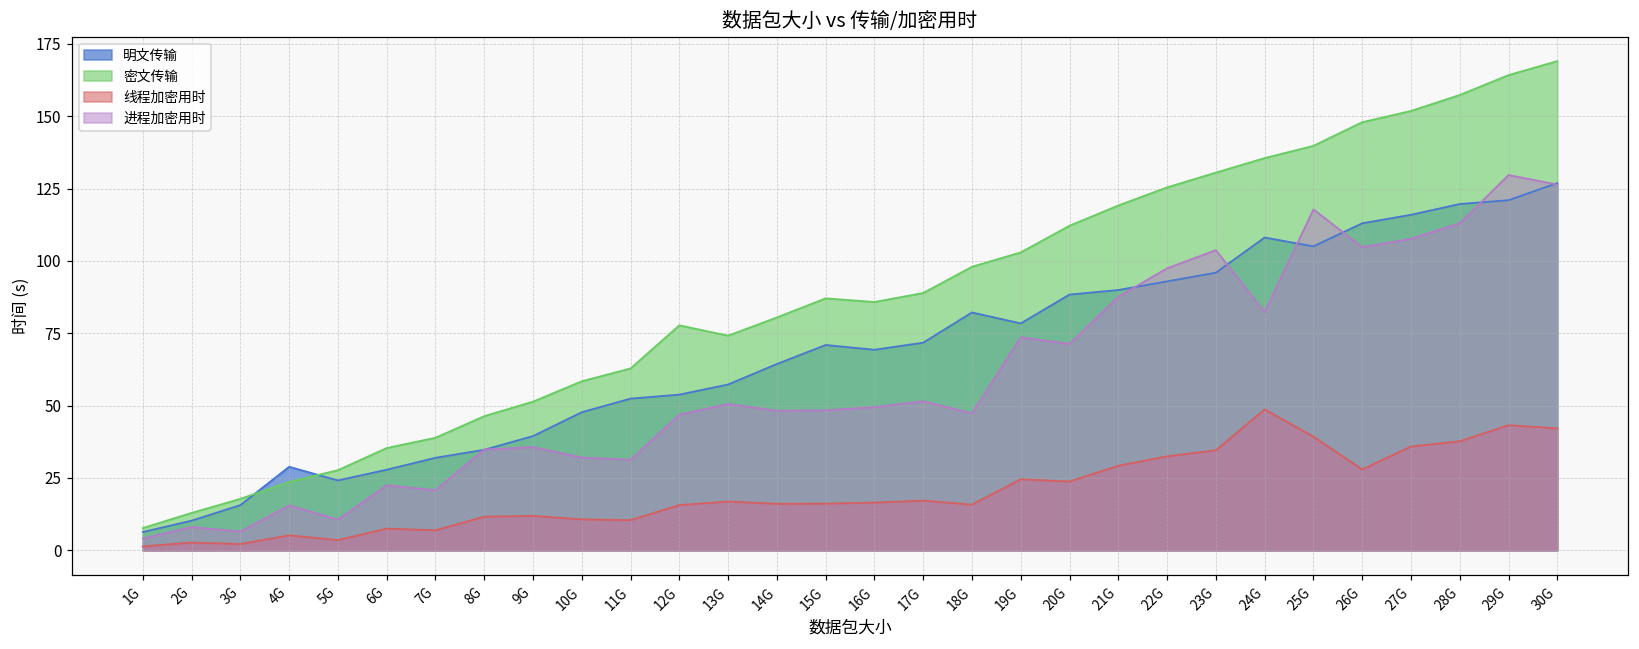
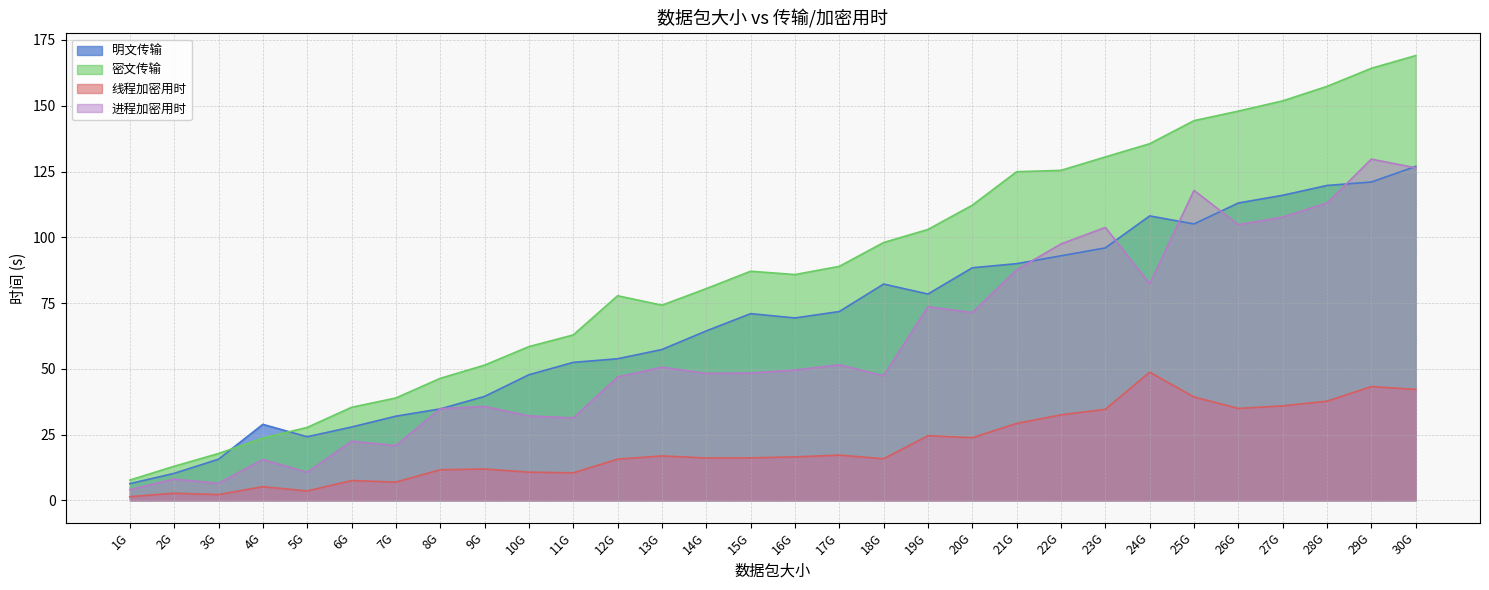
密文传输, 21G: 119 -> 125
密文传输, 25G: 140 -> 144
线程加密用时, 26G: 28 -> 35
